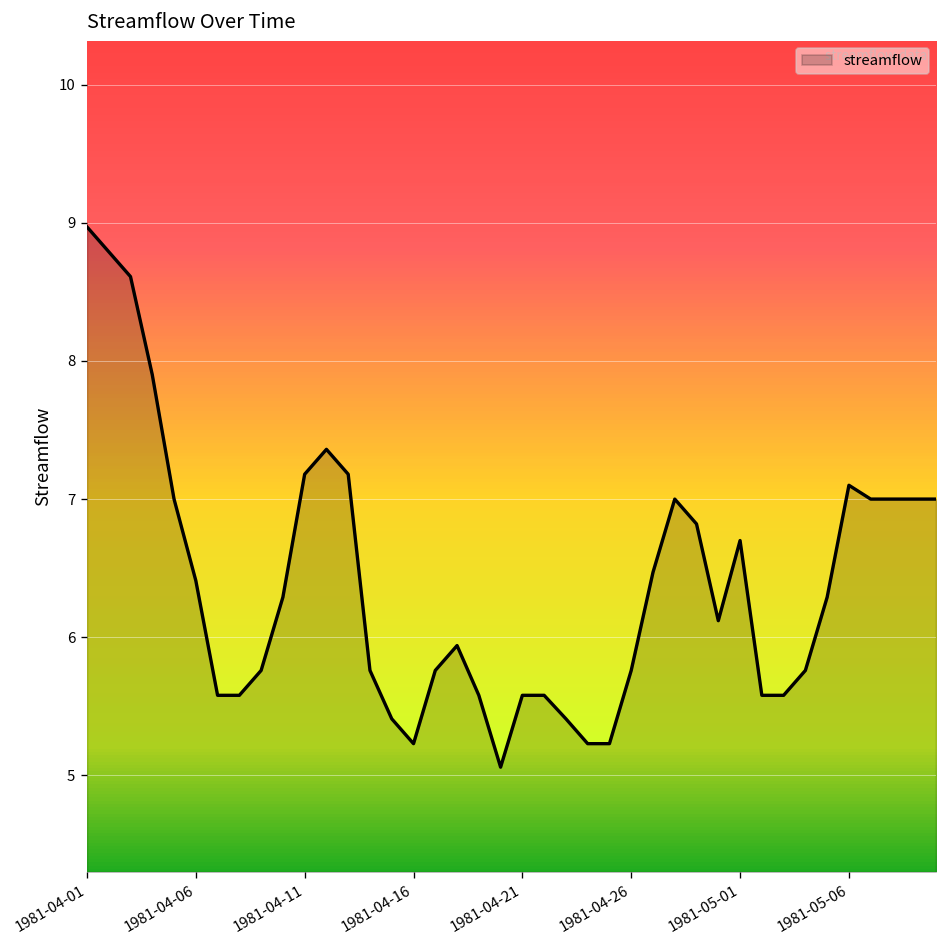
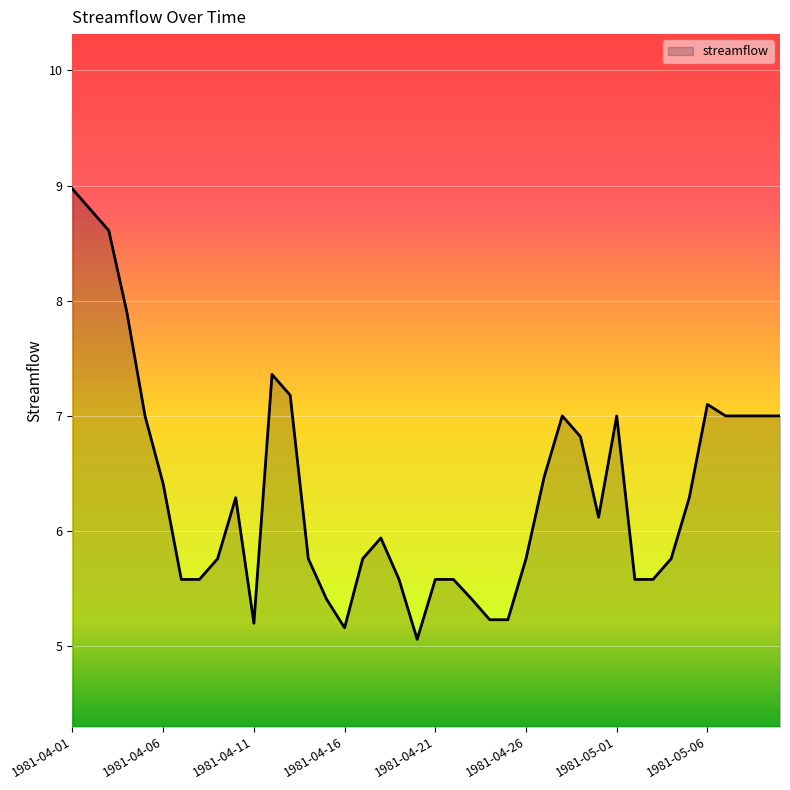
1981-04-11: 7.18 -> 5.20
1981-04-16: 5.23 -> 5.16
1981-05-01: 6.7 -> 7.0
